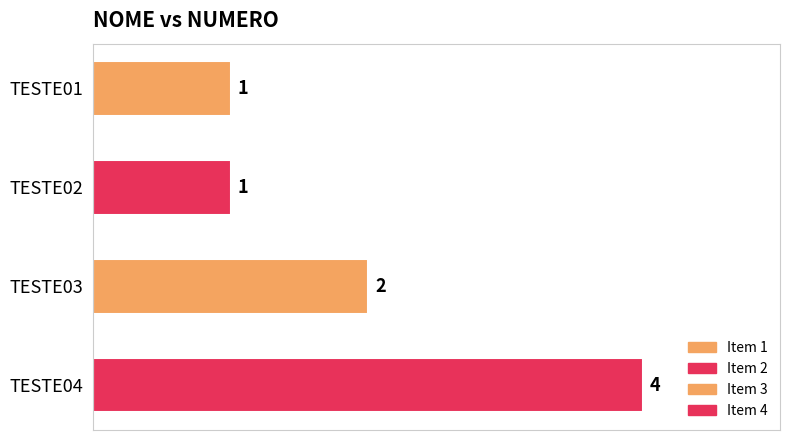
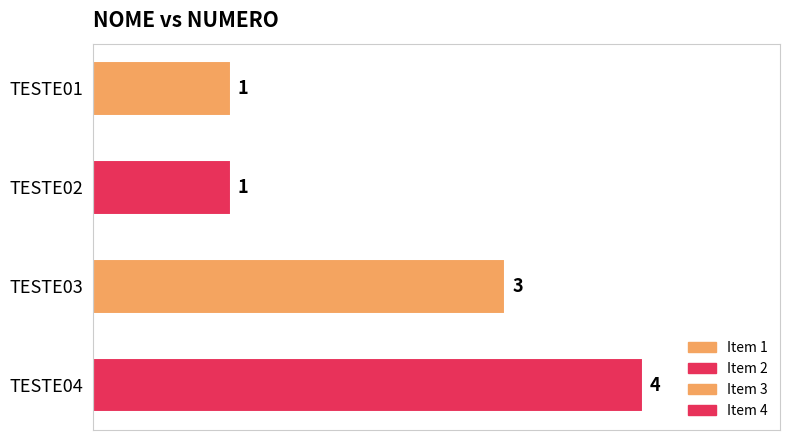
TESTE03: 2 -> 3
